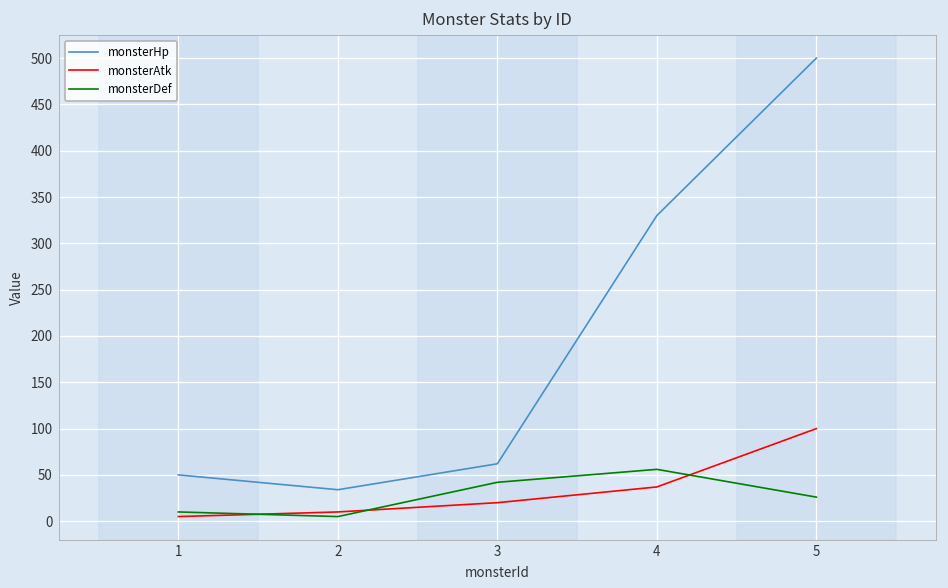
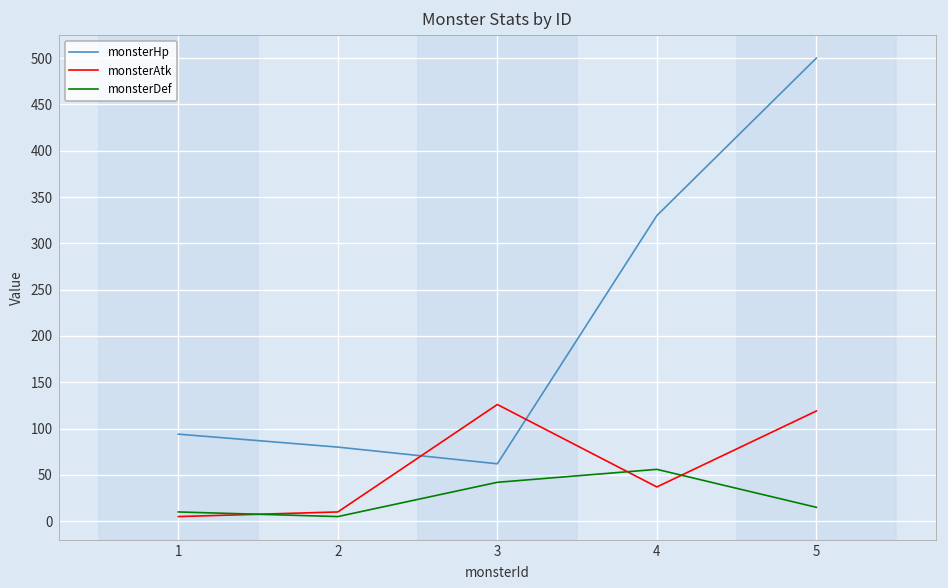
monsterHp, 1: 50 -> 90
monsterHp, 2: 30 -> 80
monsterAtk, 3: 20 -> 130
monsterAtk, 5: 100 -> 120
monsterDef, 5: 30 -> 20
